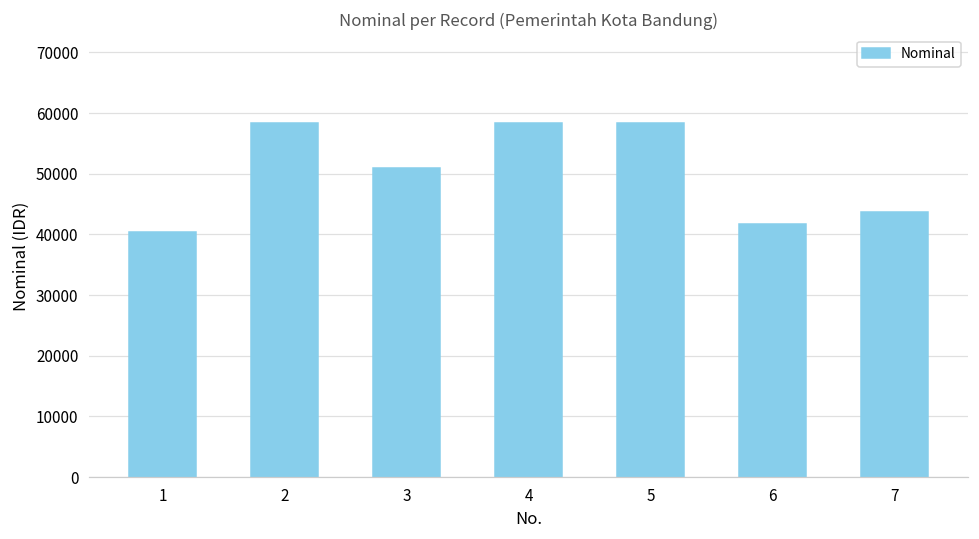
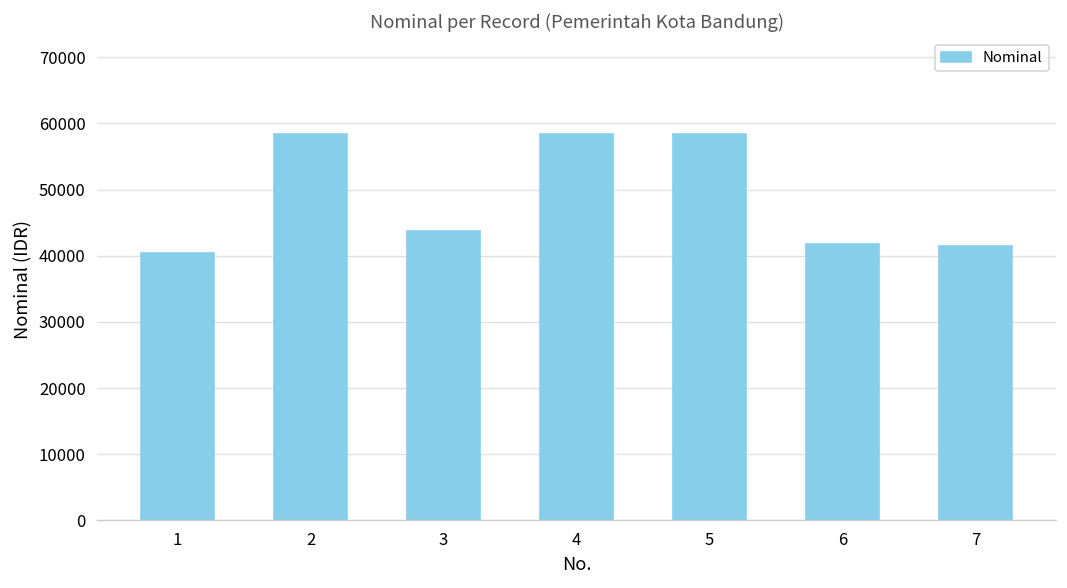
3: 51000 -> 44000
7: 44000 -> 41000
